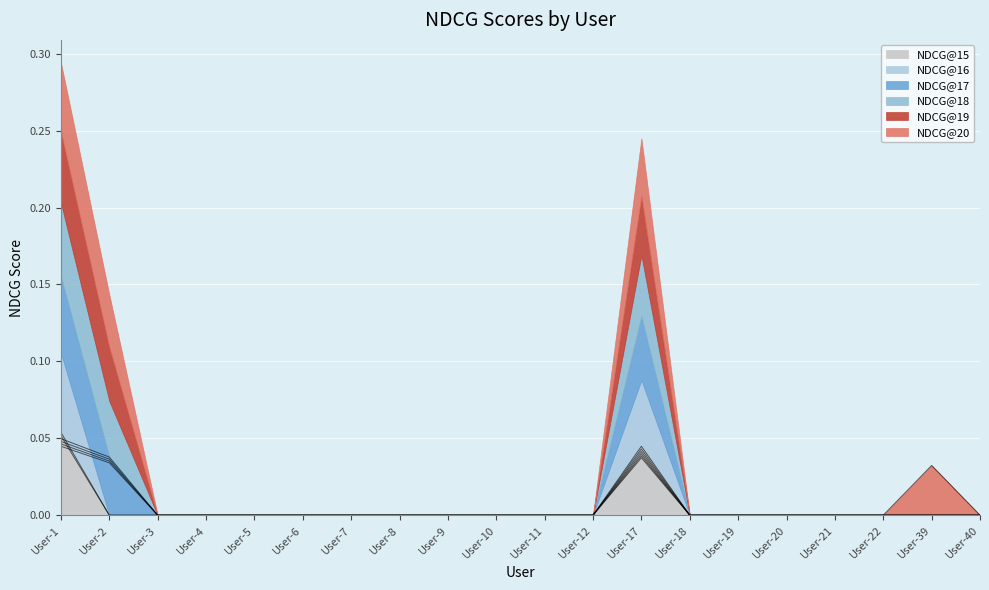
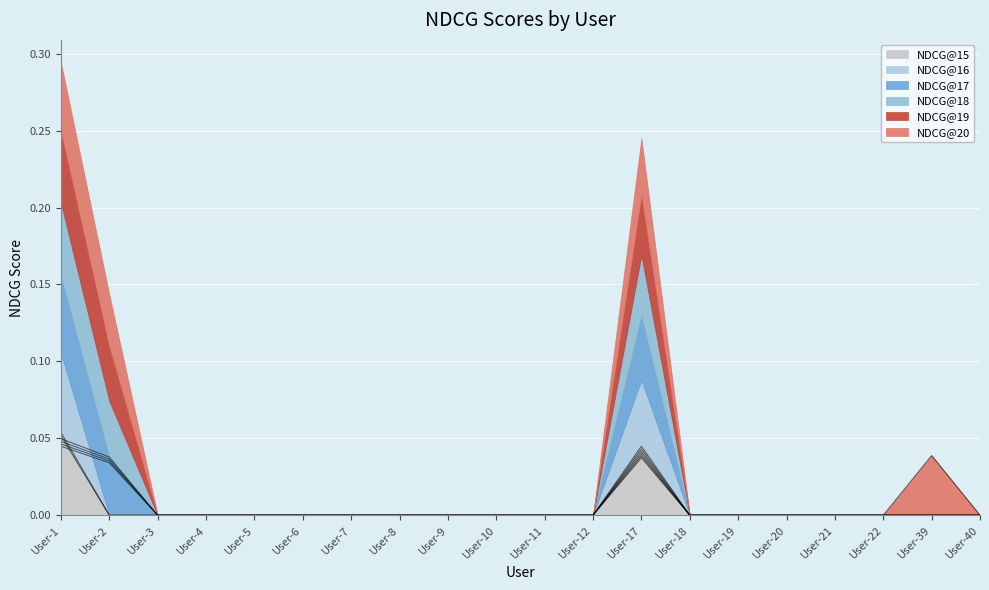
NDCG@20, User-39: 0.032 -> 0.039
